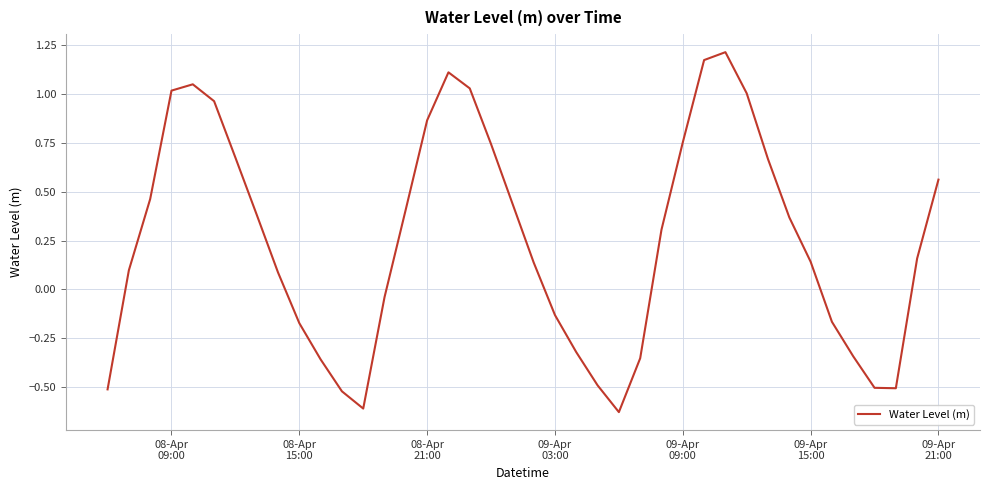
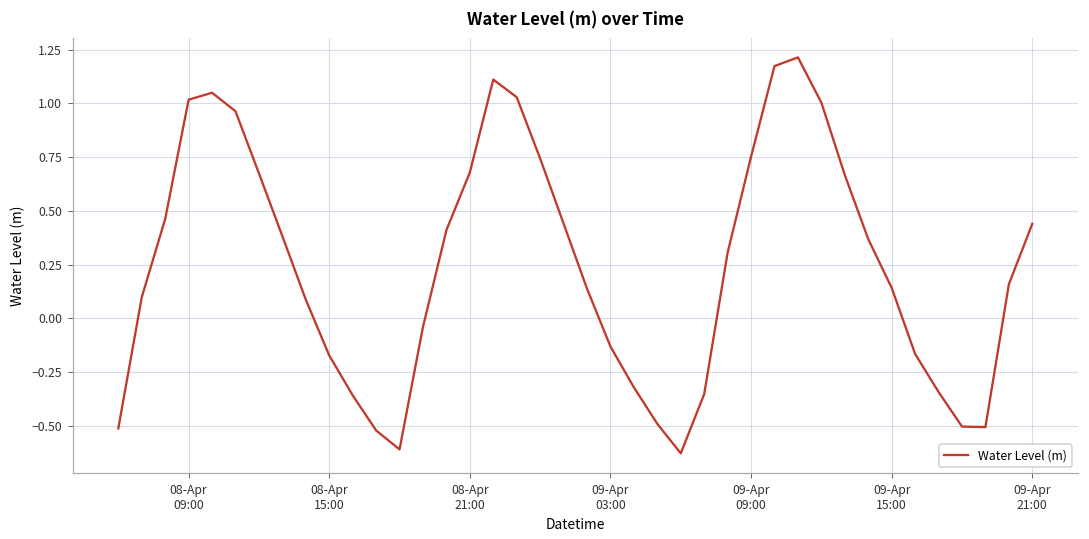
08-Apr 21:00: 0.87 -> 0.68
09-Apr 21:00: 0.56 -> 0.44
